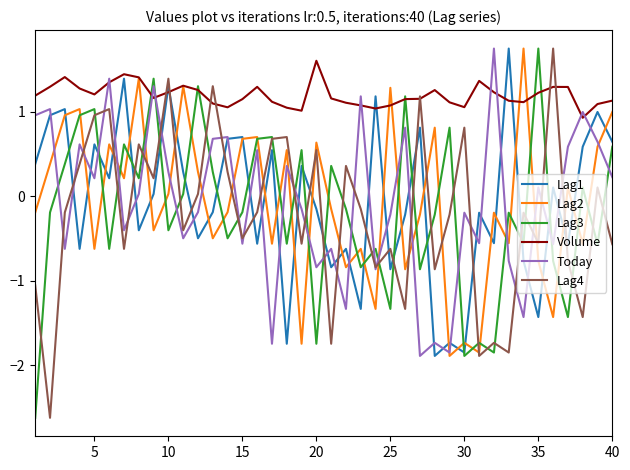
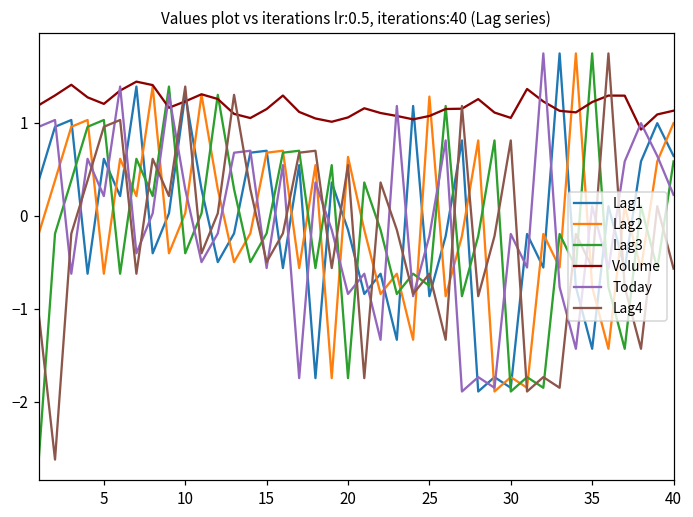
Volume, 20: 1.6 -> 1.1
Lag3, 25: -1.3 -> -0.8
